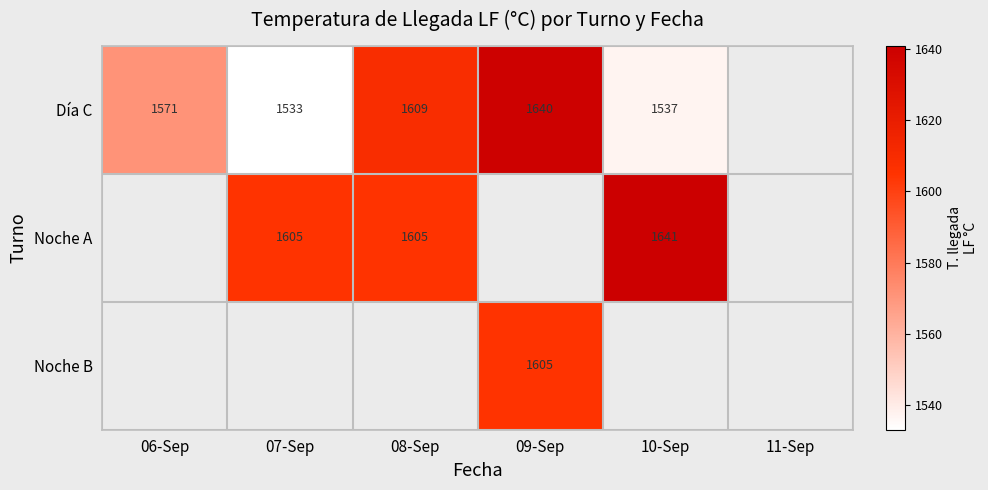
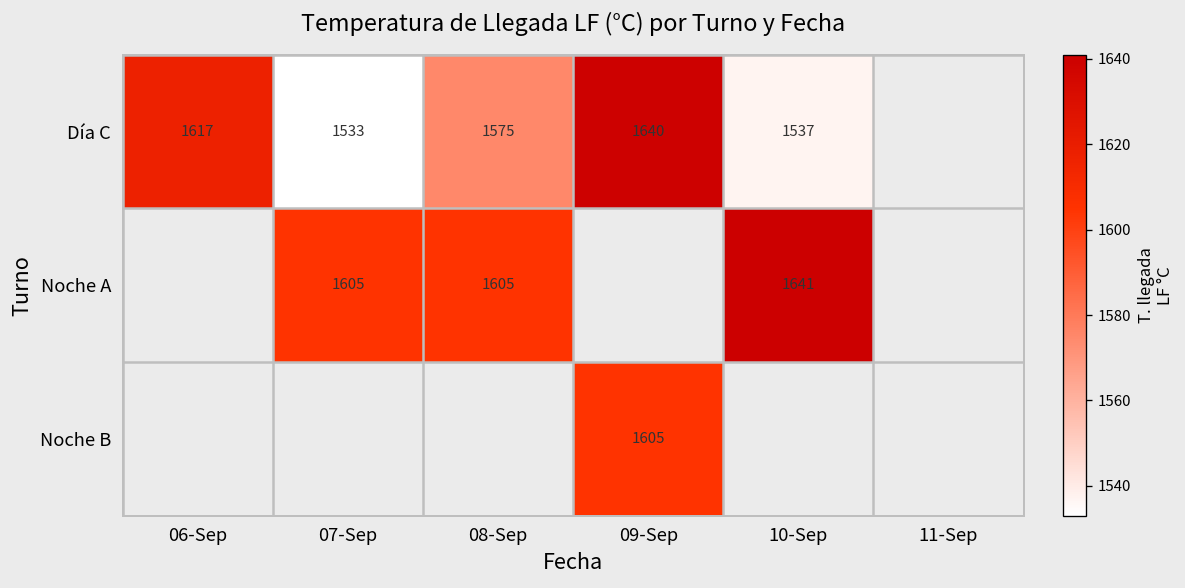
Día C, 06-Sep: 1571 -> 1617
Día C, 08-Sep: 1609 -> 1575
